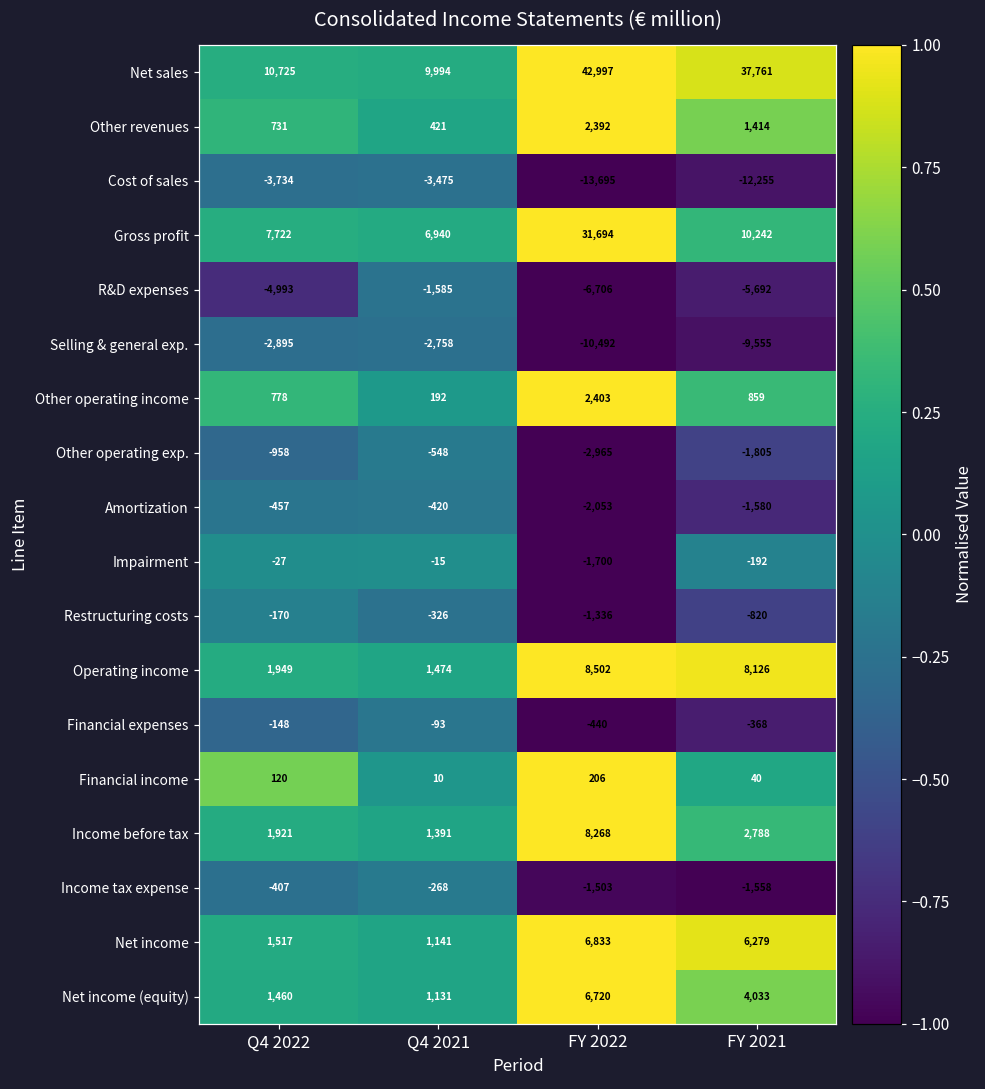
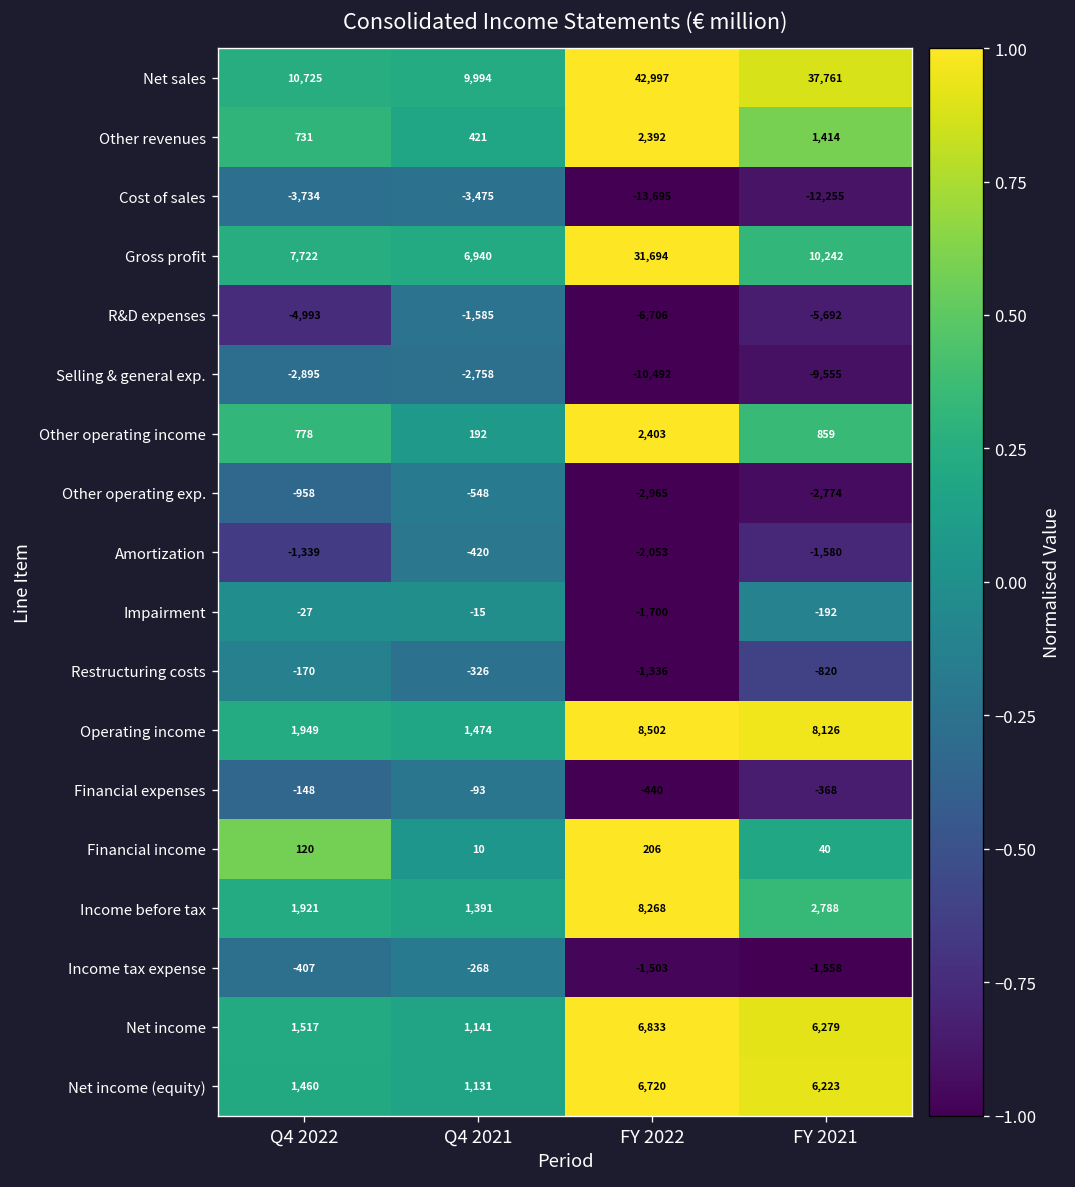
Other operating exp., FY 2021: -1,805 -> -2,774
Amortization, Q4 2022: -457 -> -1,339
Net income (equity), FY 2021: 4,033 -> 6,223
